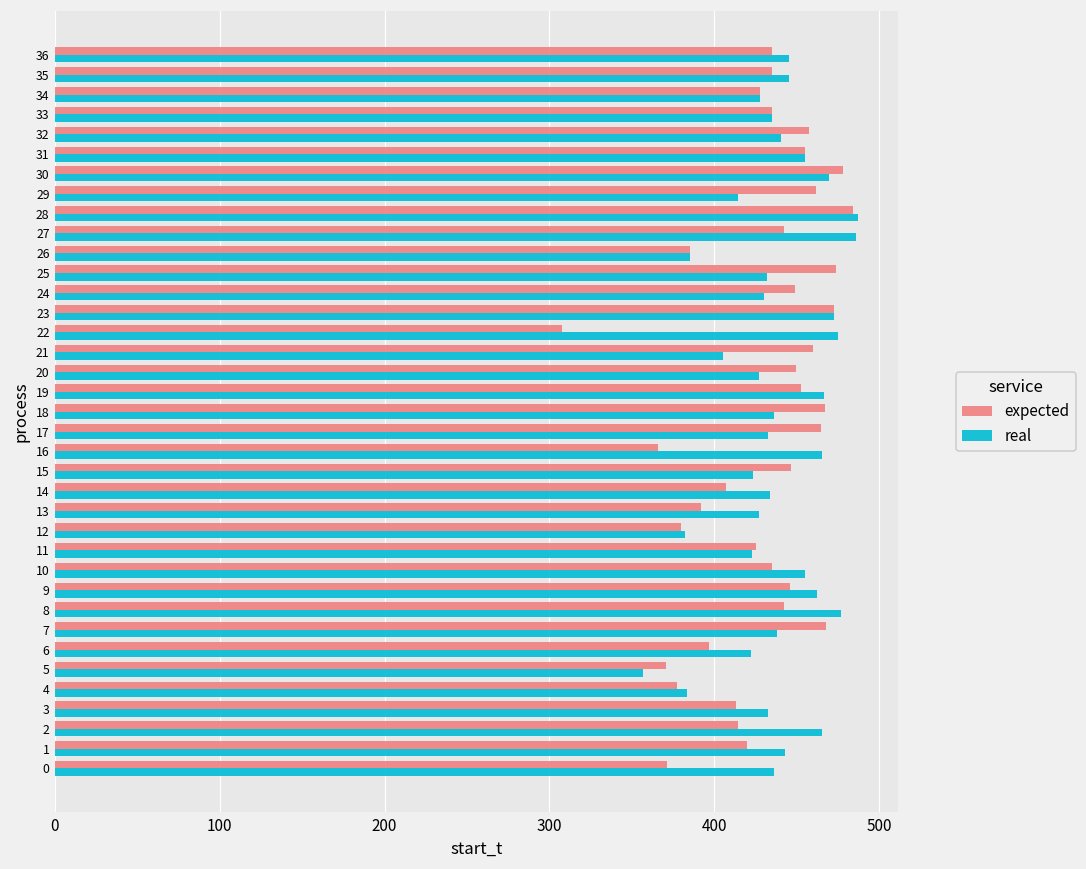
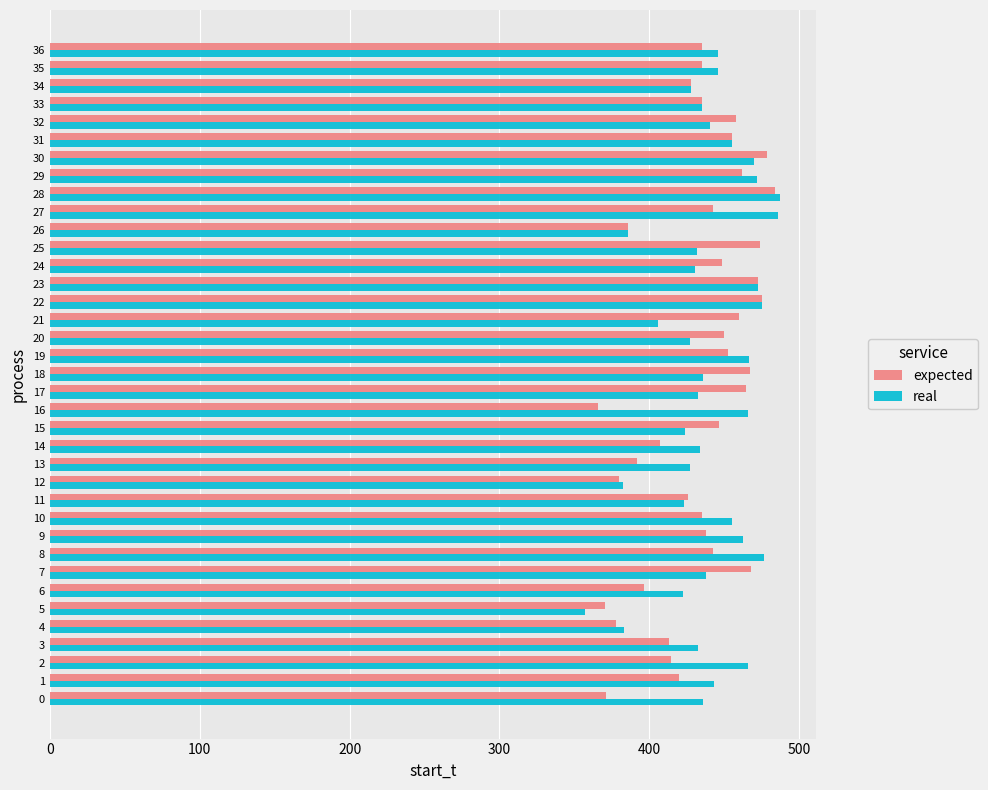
real, 29: 414 -> 472
expected, 22: 308 -> 475
expected, 9: 446 -> 438
